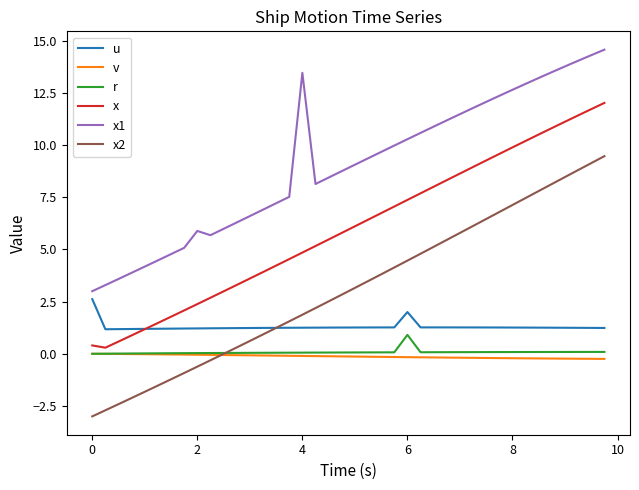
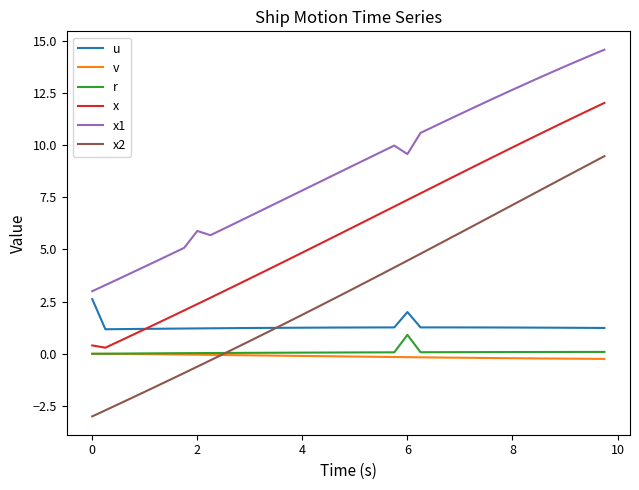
x1, 4: 13.5 -> 7.8
x1, 6: 10.3 -> 9.6
